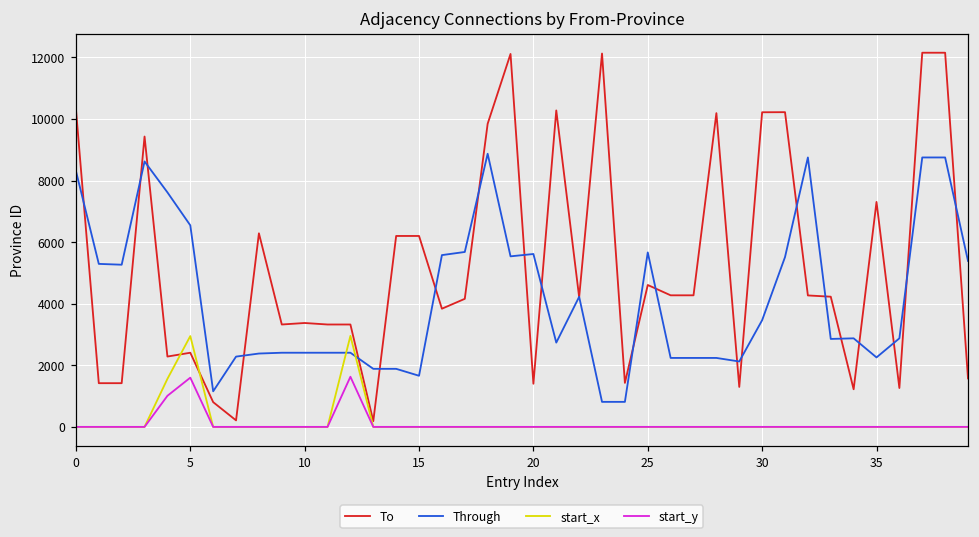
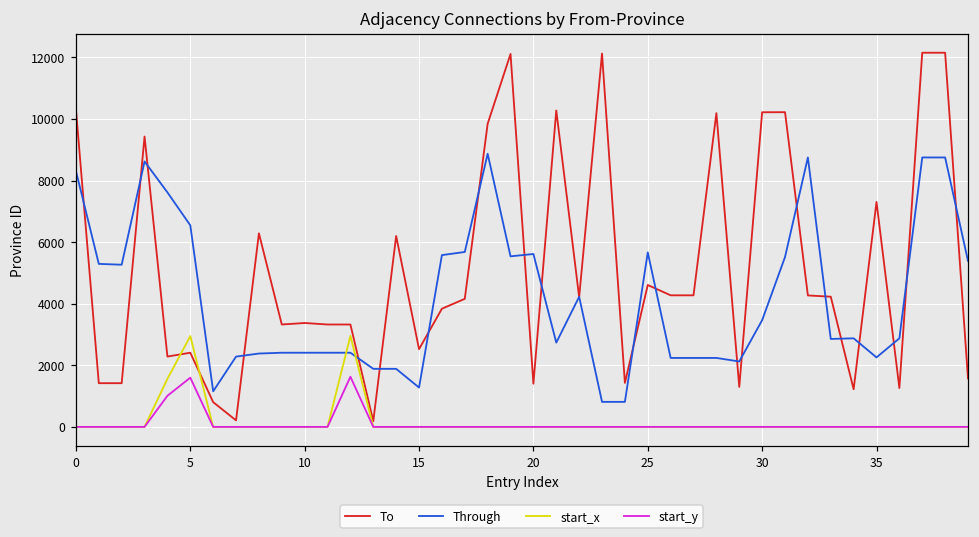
To, 15: 6200 -> 2500
Through, 15: 1700 -> 1300
